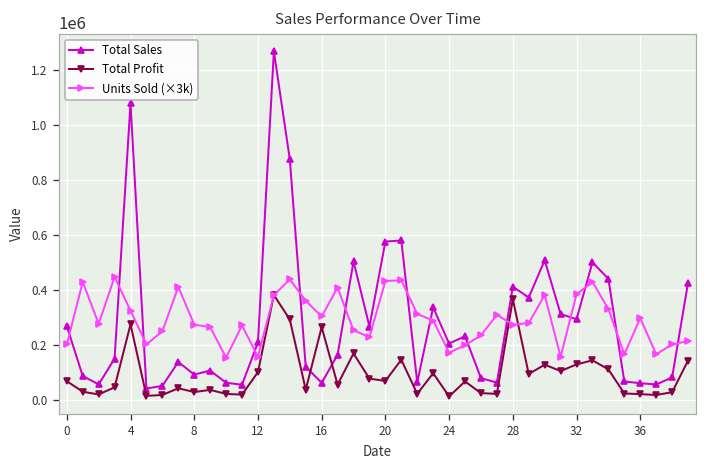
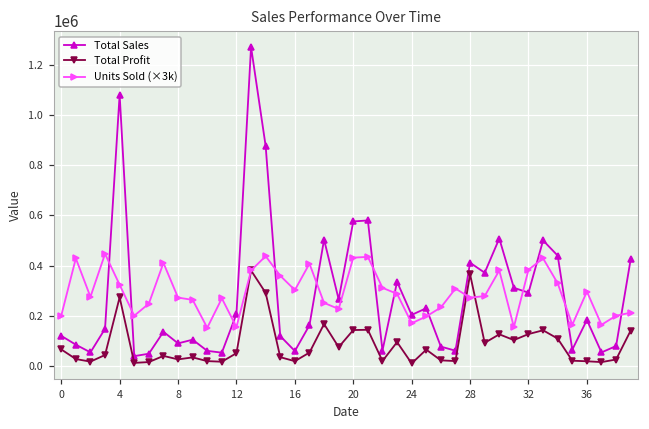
Total Sales, 0: 270000 -> 120000
Total Profit, 12: 100000 -> 50000
Total Profit, 16: 260000 -> 20000
Total Profit, 20: 70000 -> 140000
Total Sales, 36: 60000 -> 180000
